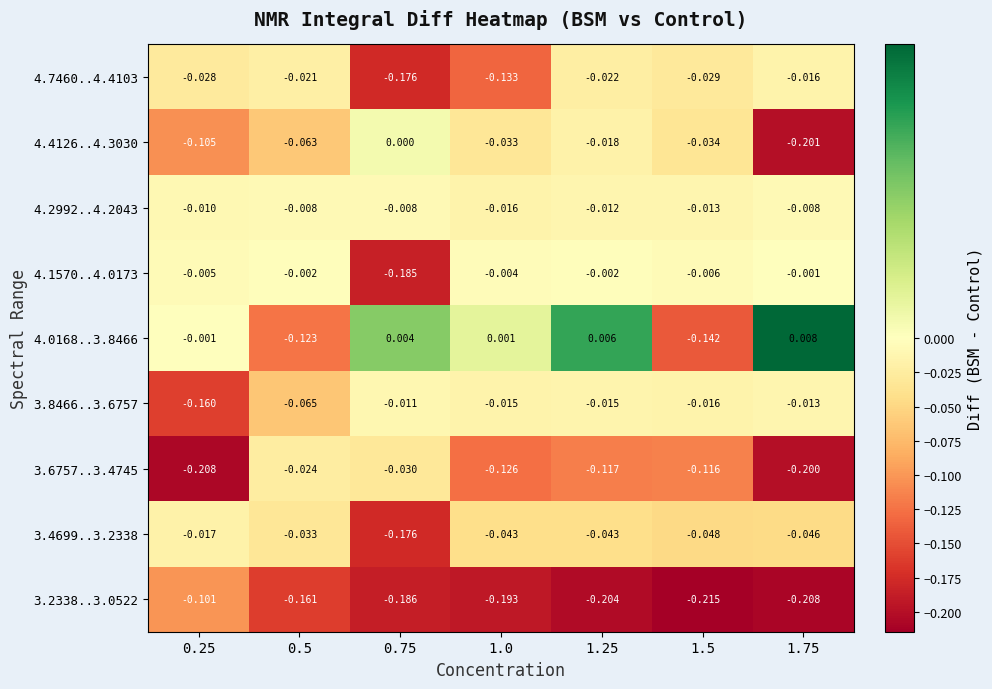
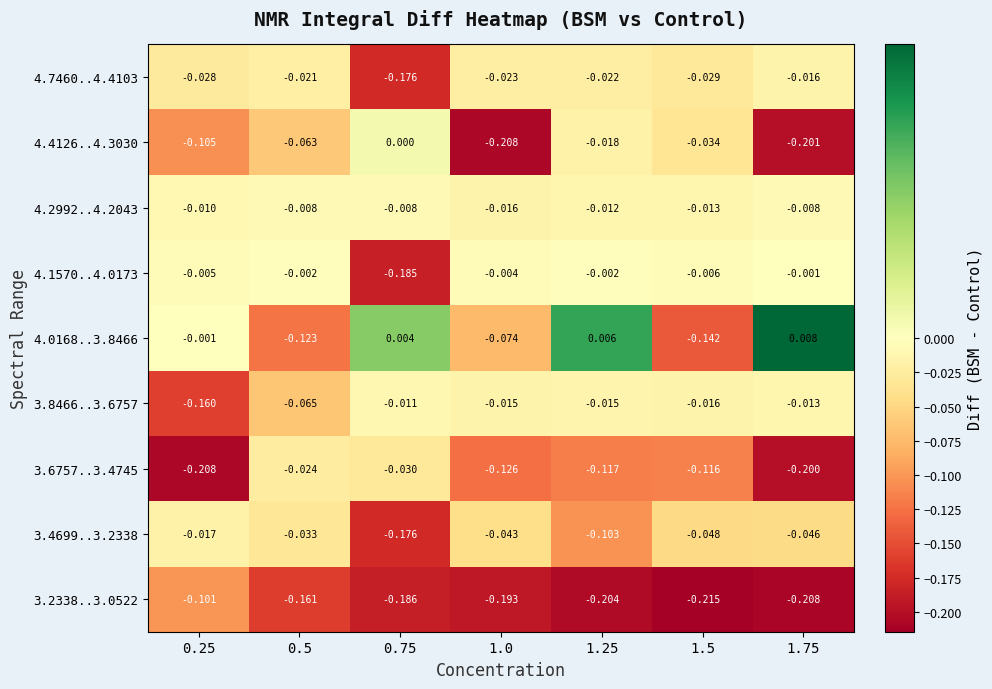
4.7460..4.4103, 1.0: -0.133 -> -0.023
4.4126..4.3030, 1.0: -0.033 -> -0.208
4.0168..3.8466, 1.0: 0.001 -> -0.074
3.4699..3.2338, 1.25: -0.043 -> -0.103
